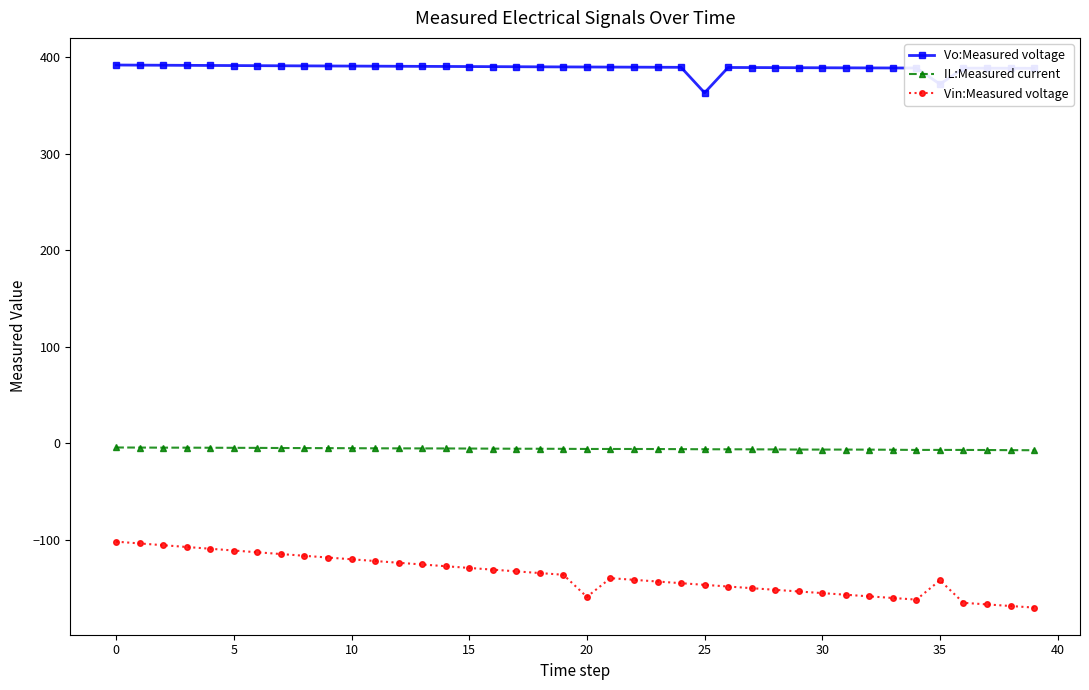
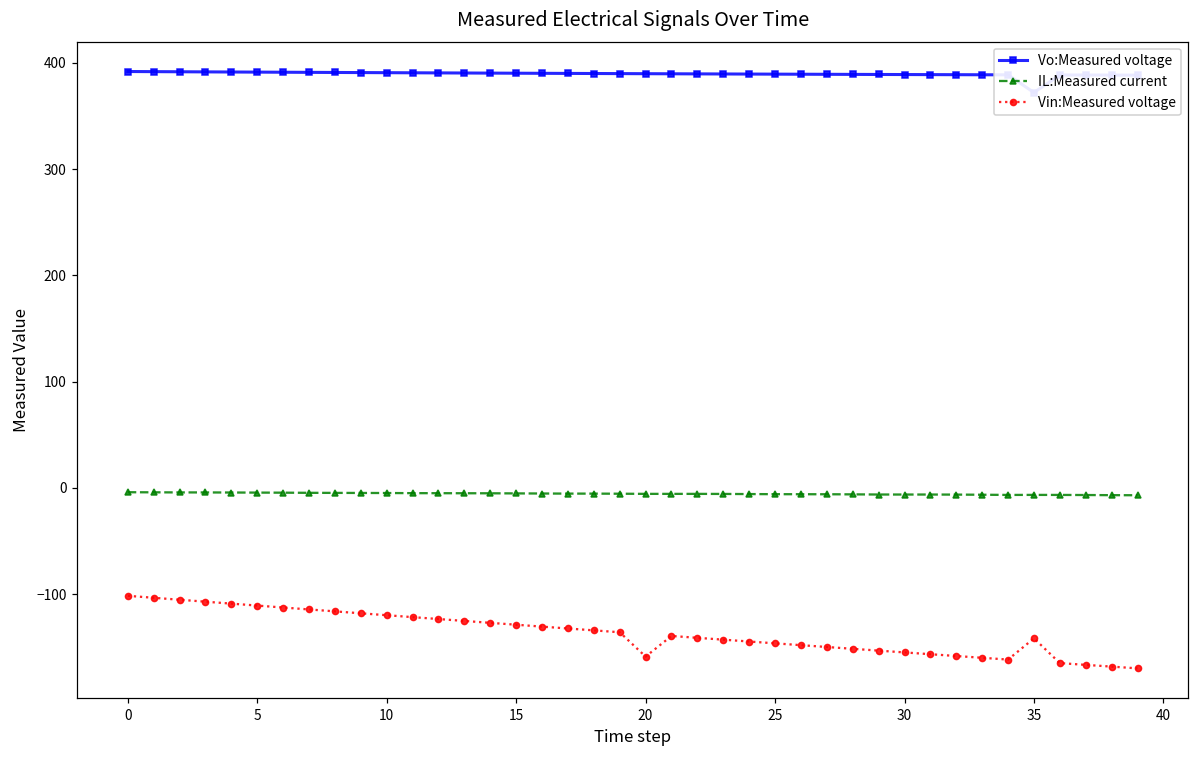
Vo:Measured voltage, 25: 360 -> 390
